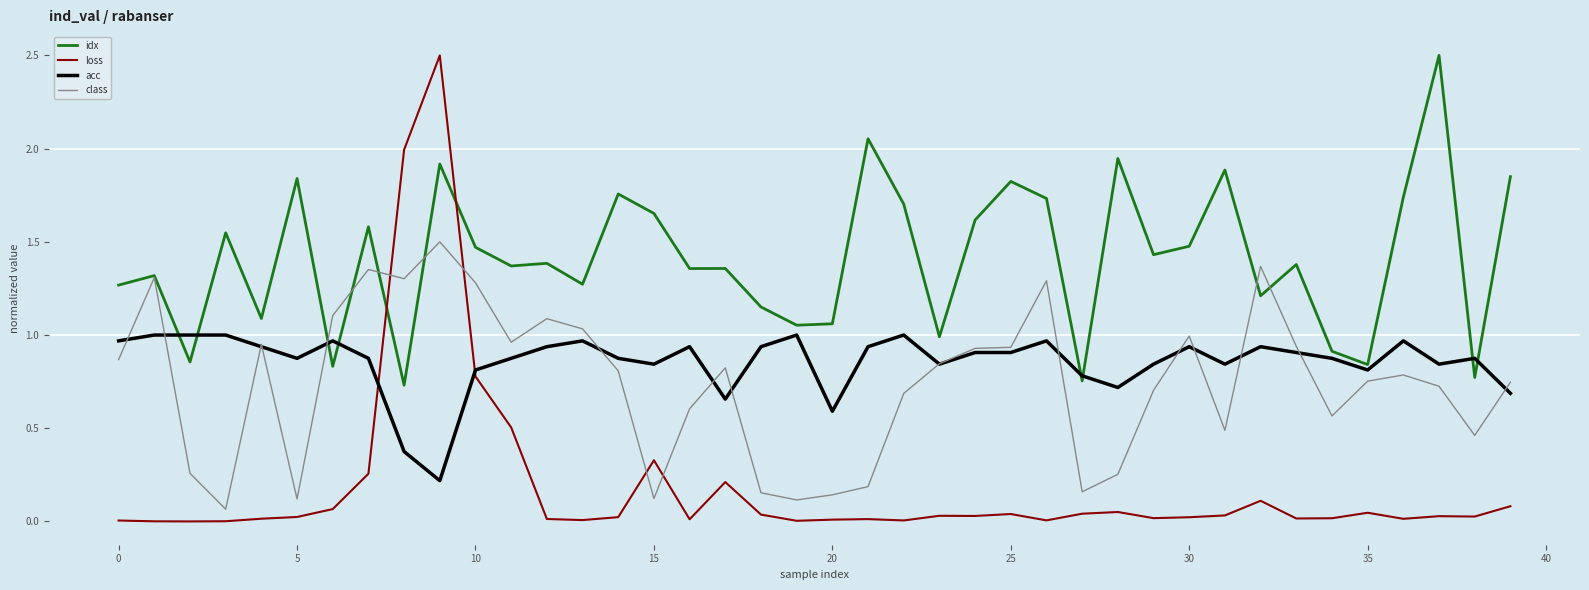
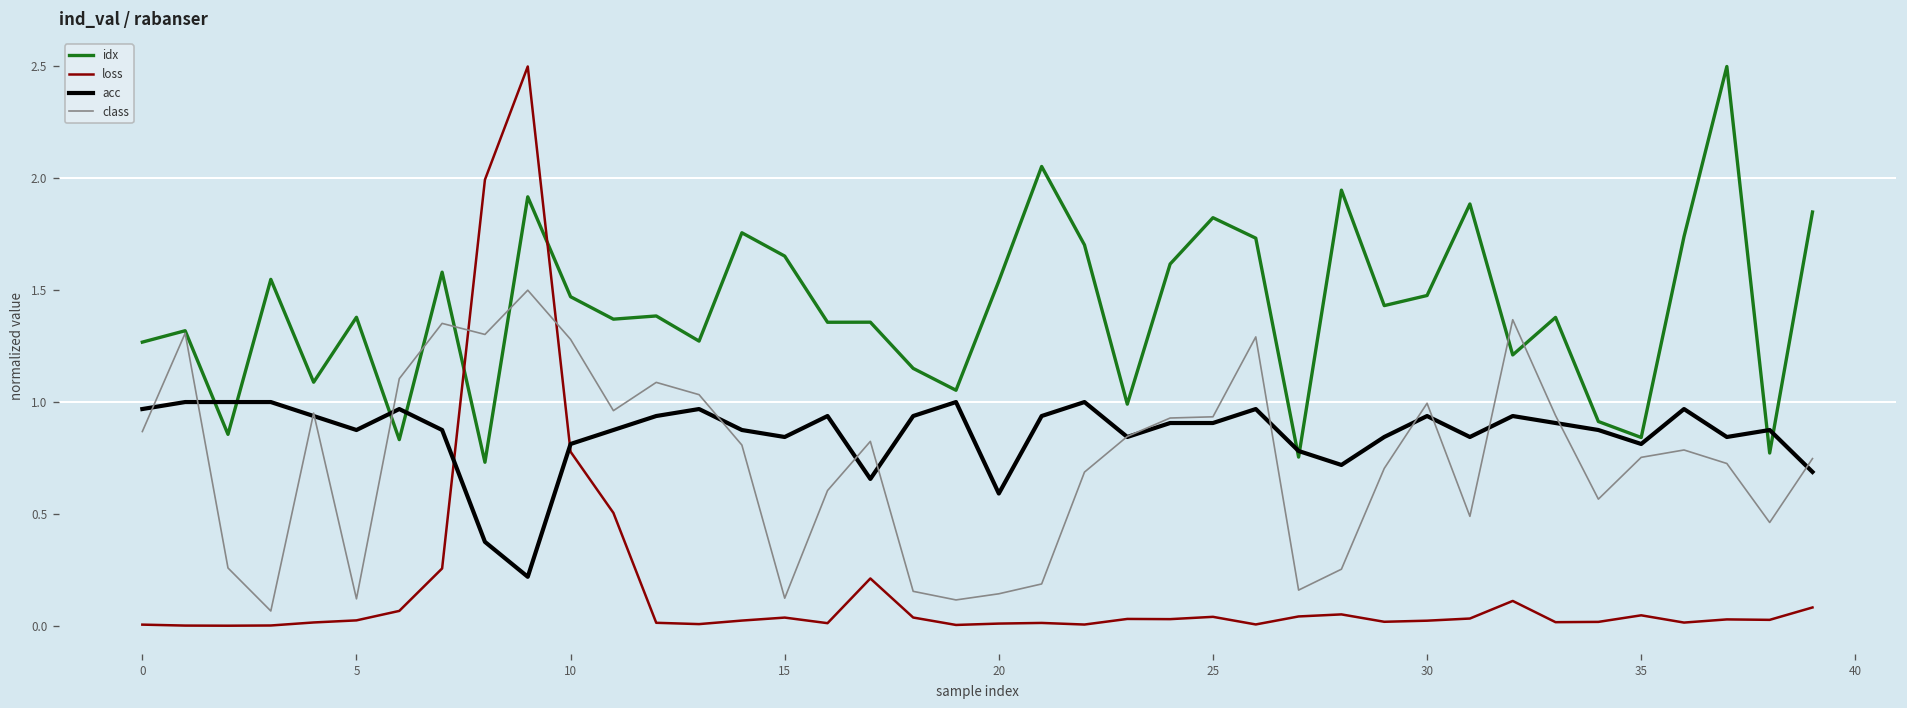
idx, 5: 1.84 -> 1.38
loss, 15: 0.33 -> 0.04
idx, 20: 1.06 -> 1.54
